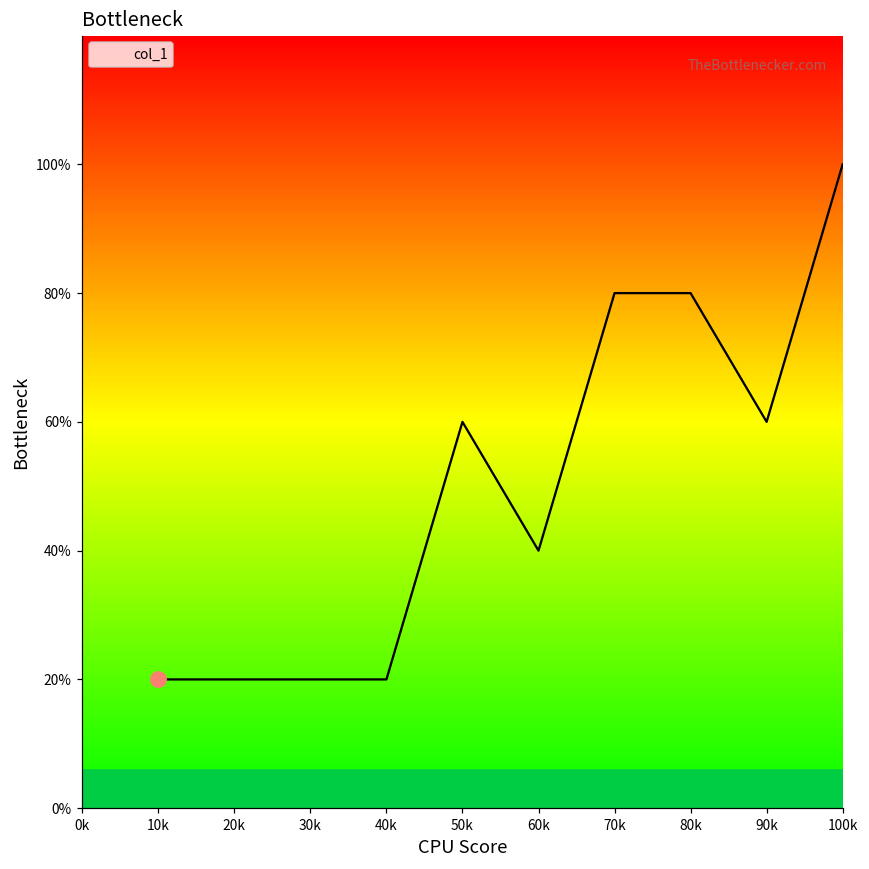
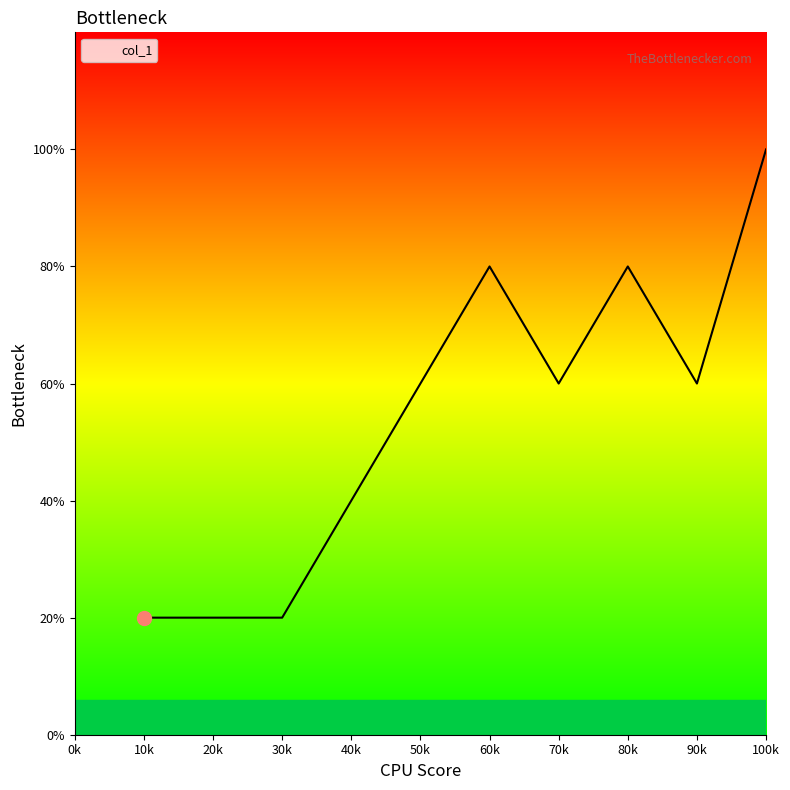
col_1, 40k: 20% -> 40%
col_1, 60k: 40% -> 80%
col_1, 70k: 80% -> 60%
